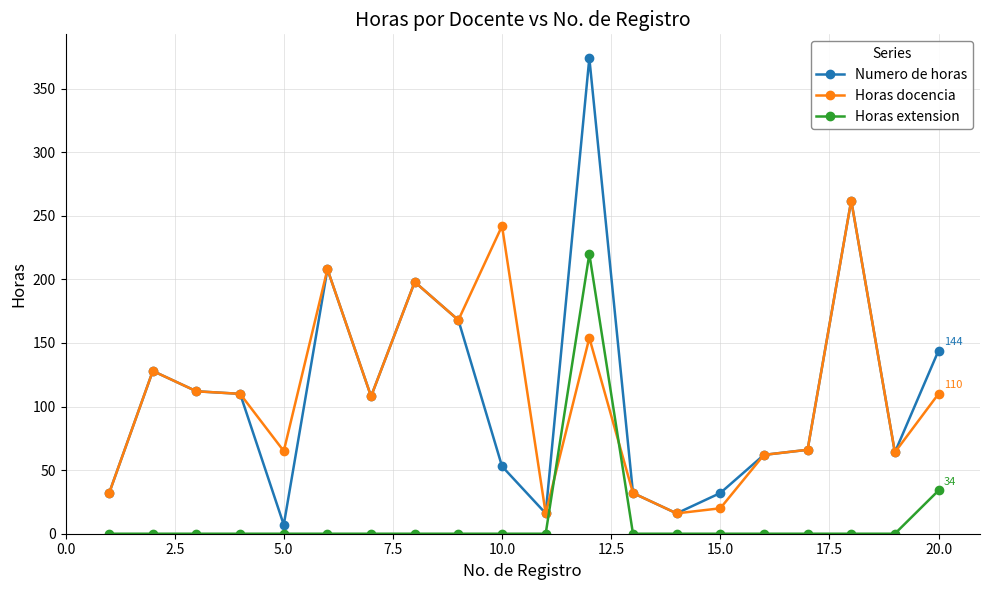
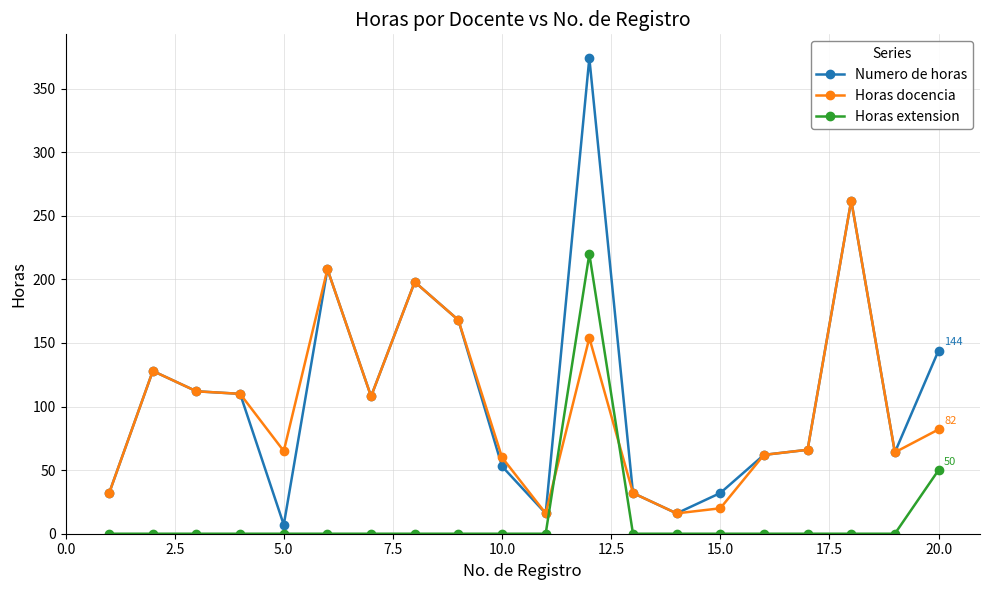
Horas docencia, 10.0: 242 -> 60
Horas docencia, 20.0: 110 -> 82
Horas extension, 20.0: 34 -> 50
